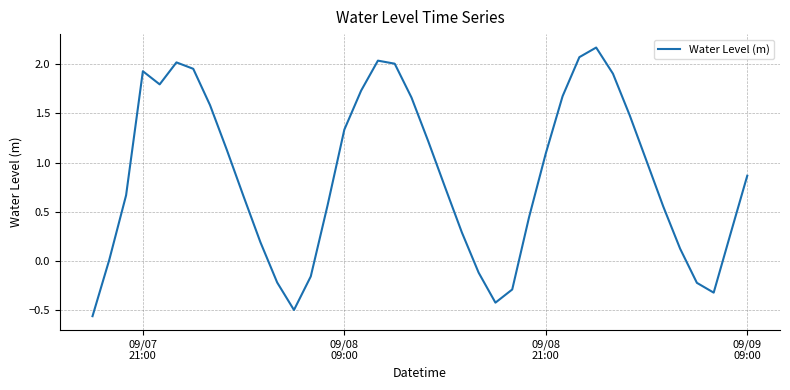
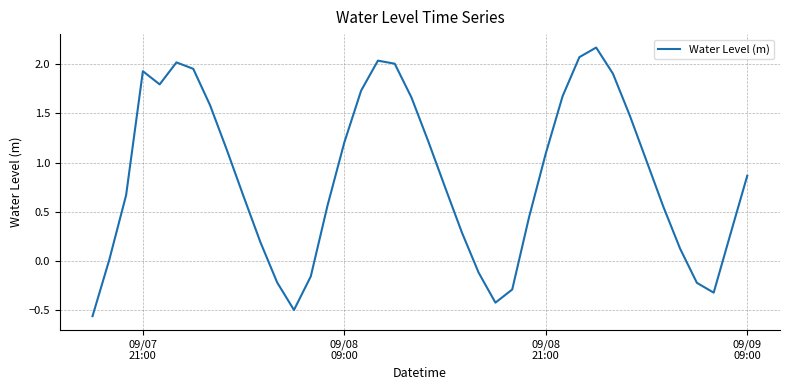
09/08 09:00: 1.3 -> 1.2
